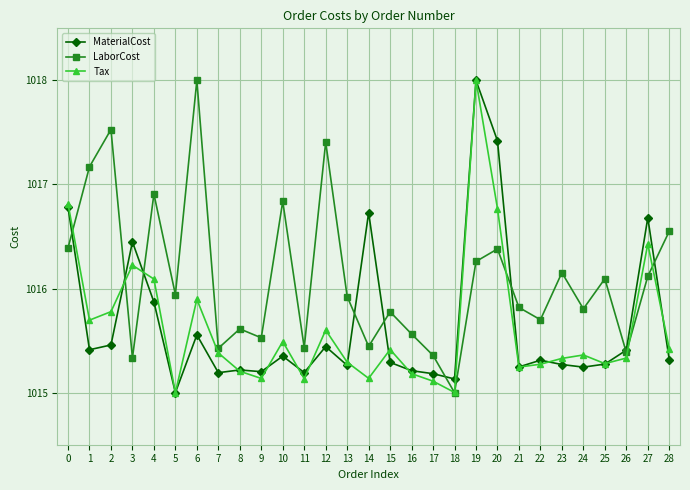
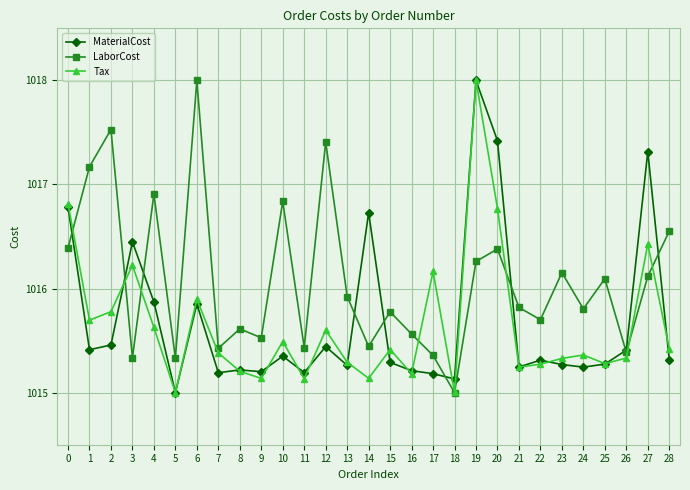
Tax, 4: 1016.09 -> 1015.63
LaborCost, 5: 1015.94 -> 1015.33
MaterialCost, 6: 1015.56 -> 1015.85
Tax, 17: 1015.11 -> 1016.16
MaterialCost, 27: 1016.68 -> 1017.32
